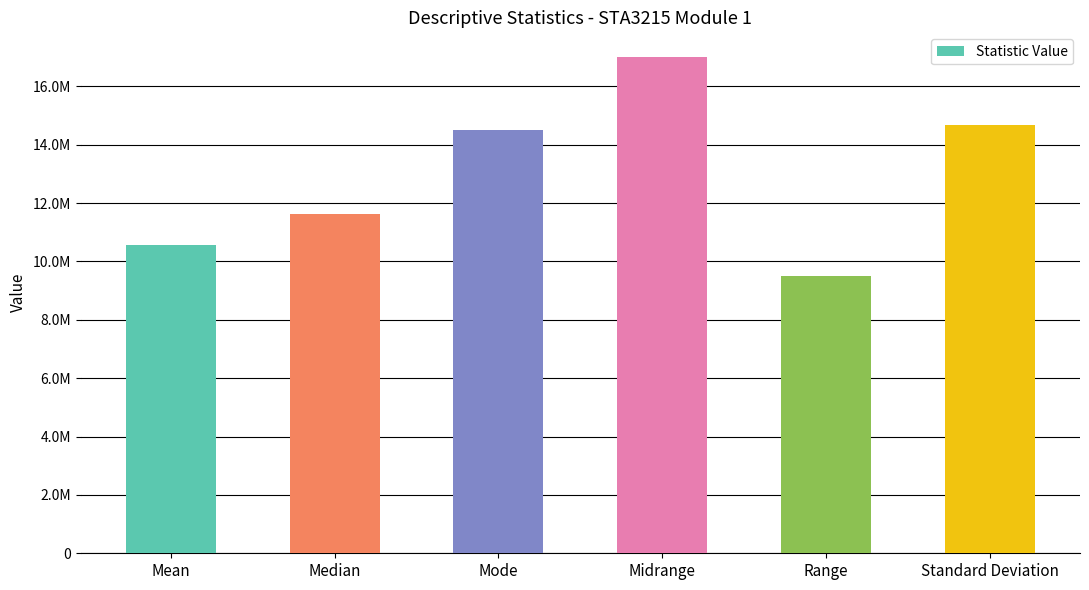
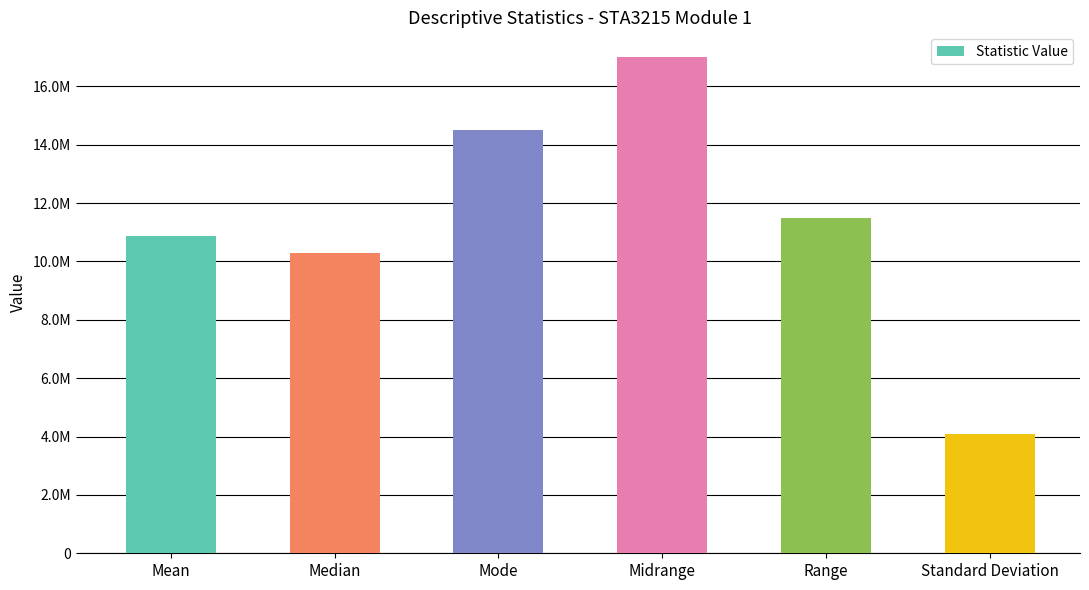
Mean: 10600000 -> 10900000
Median: 11600000 -> 10300000
Range: 9500000 -> 11500000
Standard Deviation: 14700000 -> 4100000
